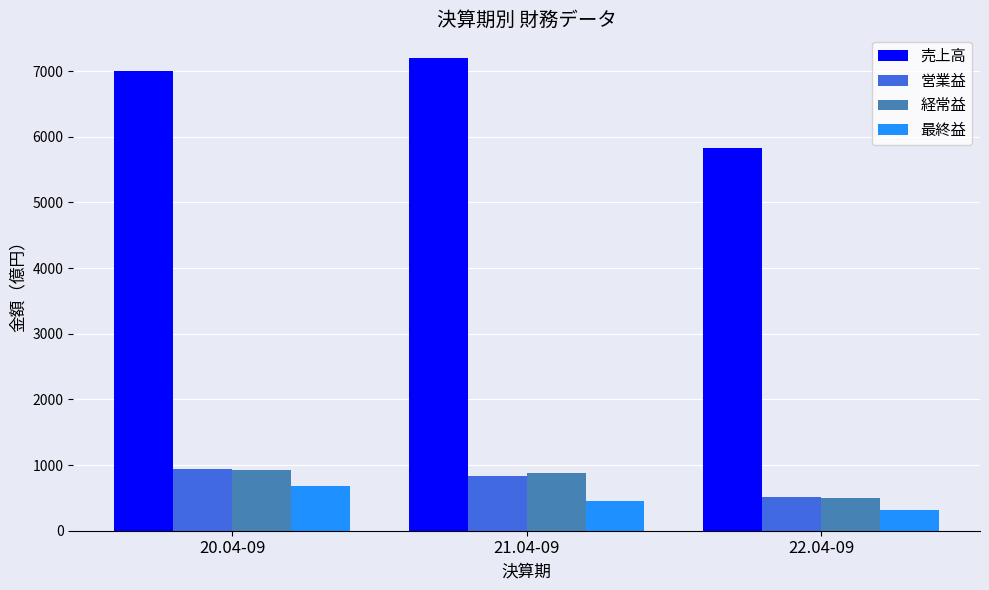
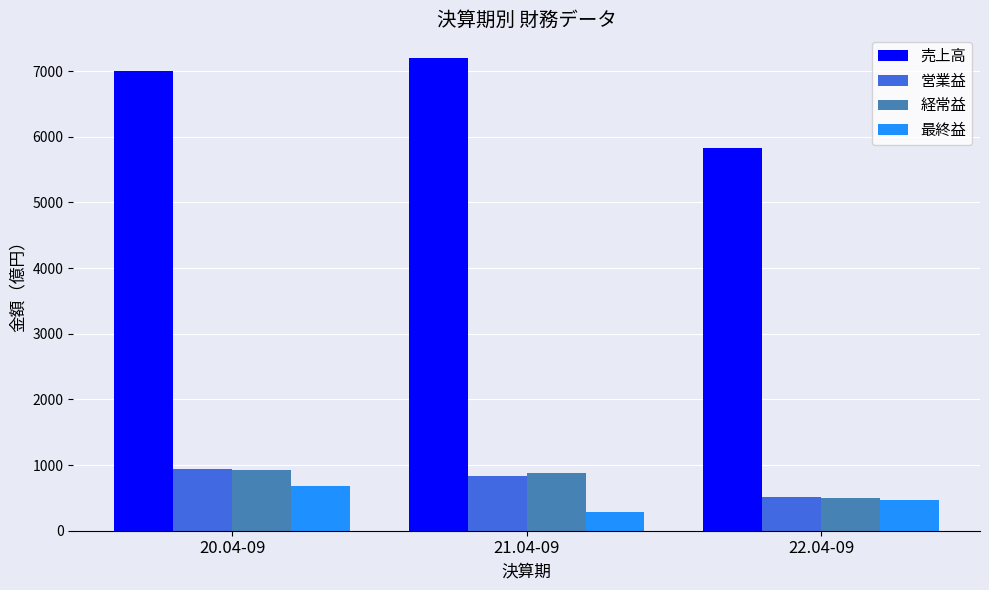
最終益, 21.04-09: 500 -> 300
最終益, 22.04-09: 300 -> 500
